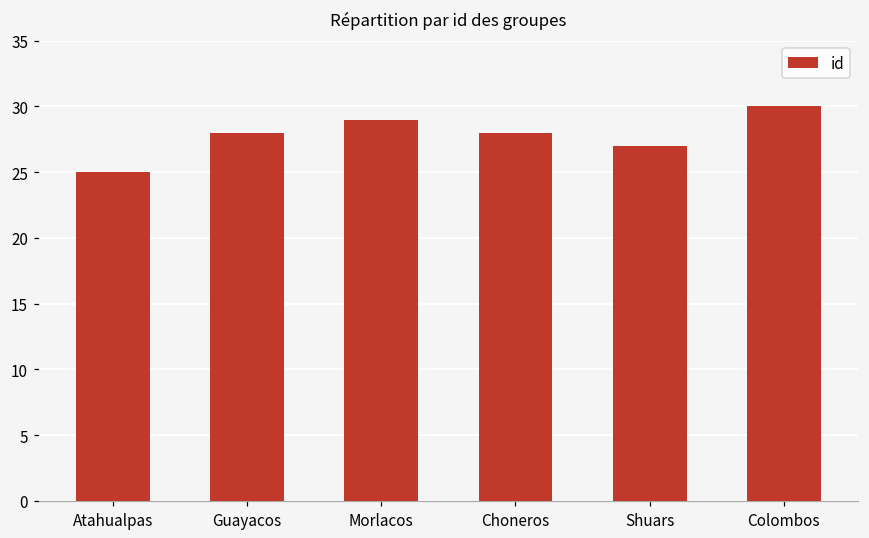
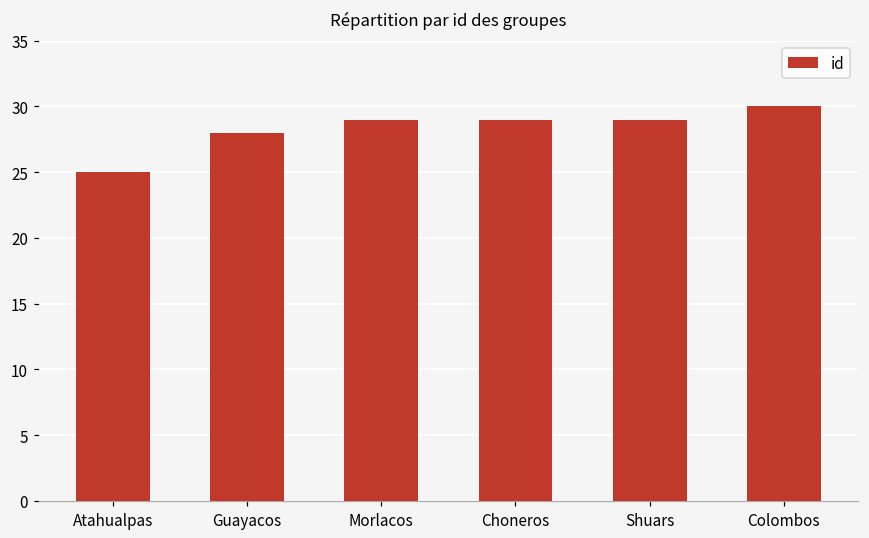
Choneros: 28 -> 29
Shuars: 27 -> 29
